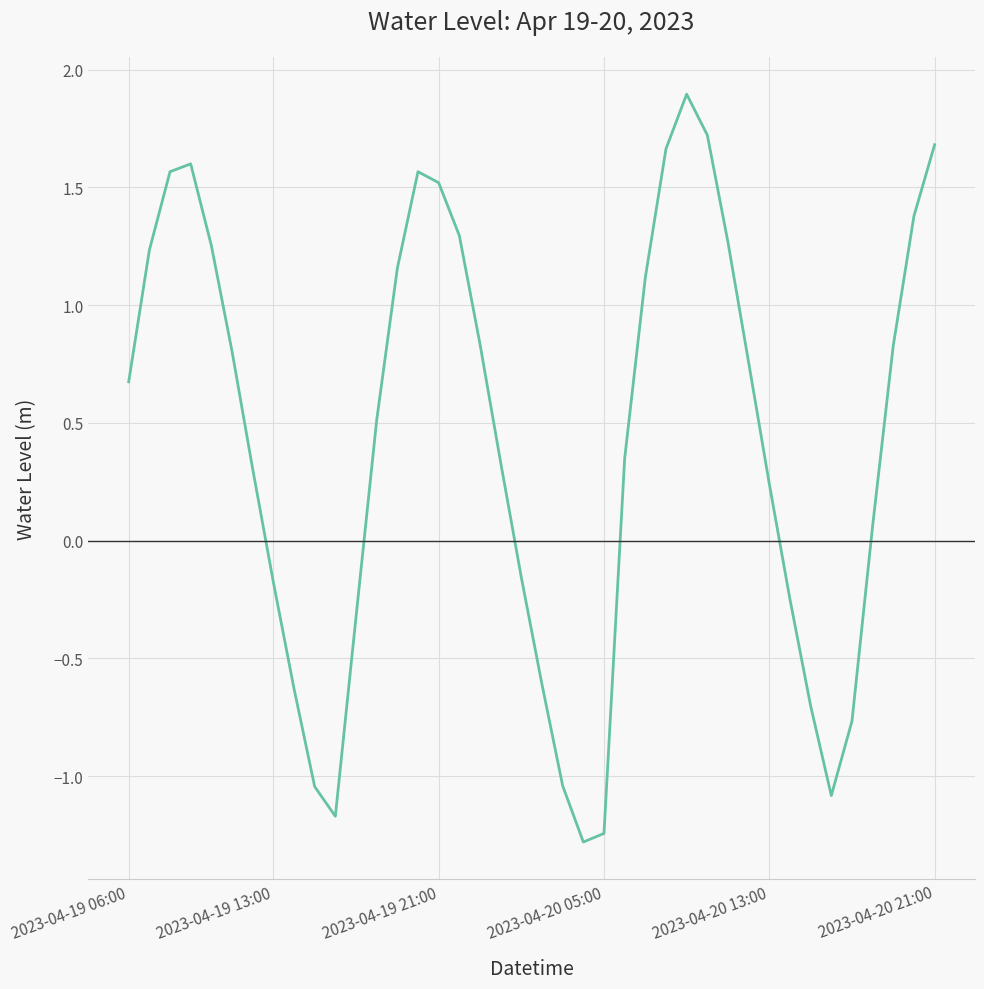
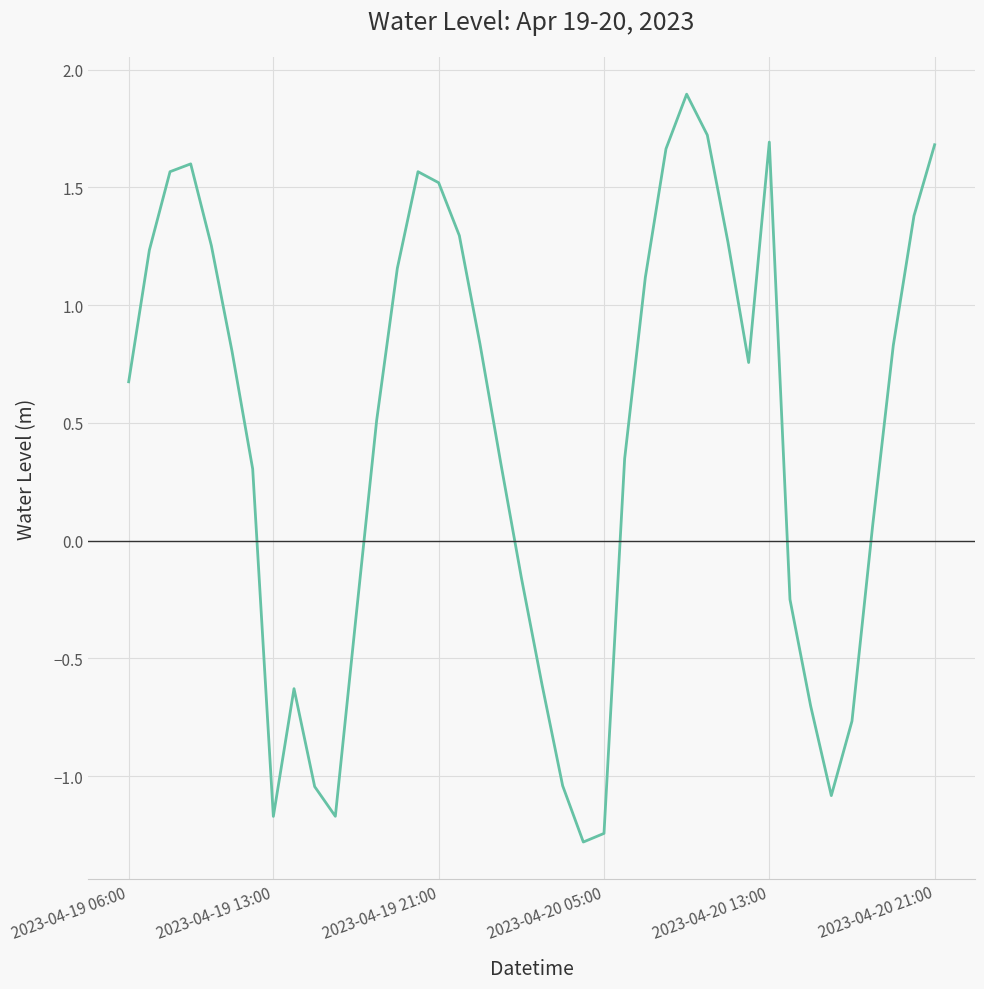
2023-04-19 13:00: -0.18 -> -1.17
2023-04-20 13:00: 0.24 -> 1.69
